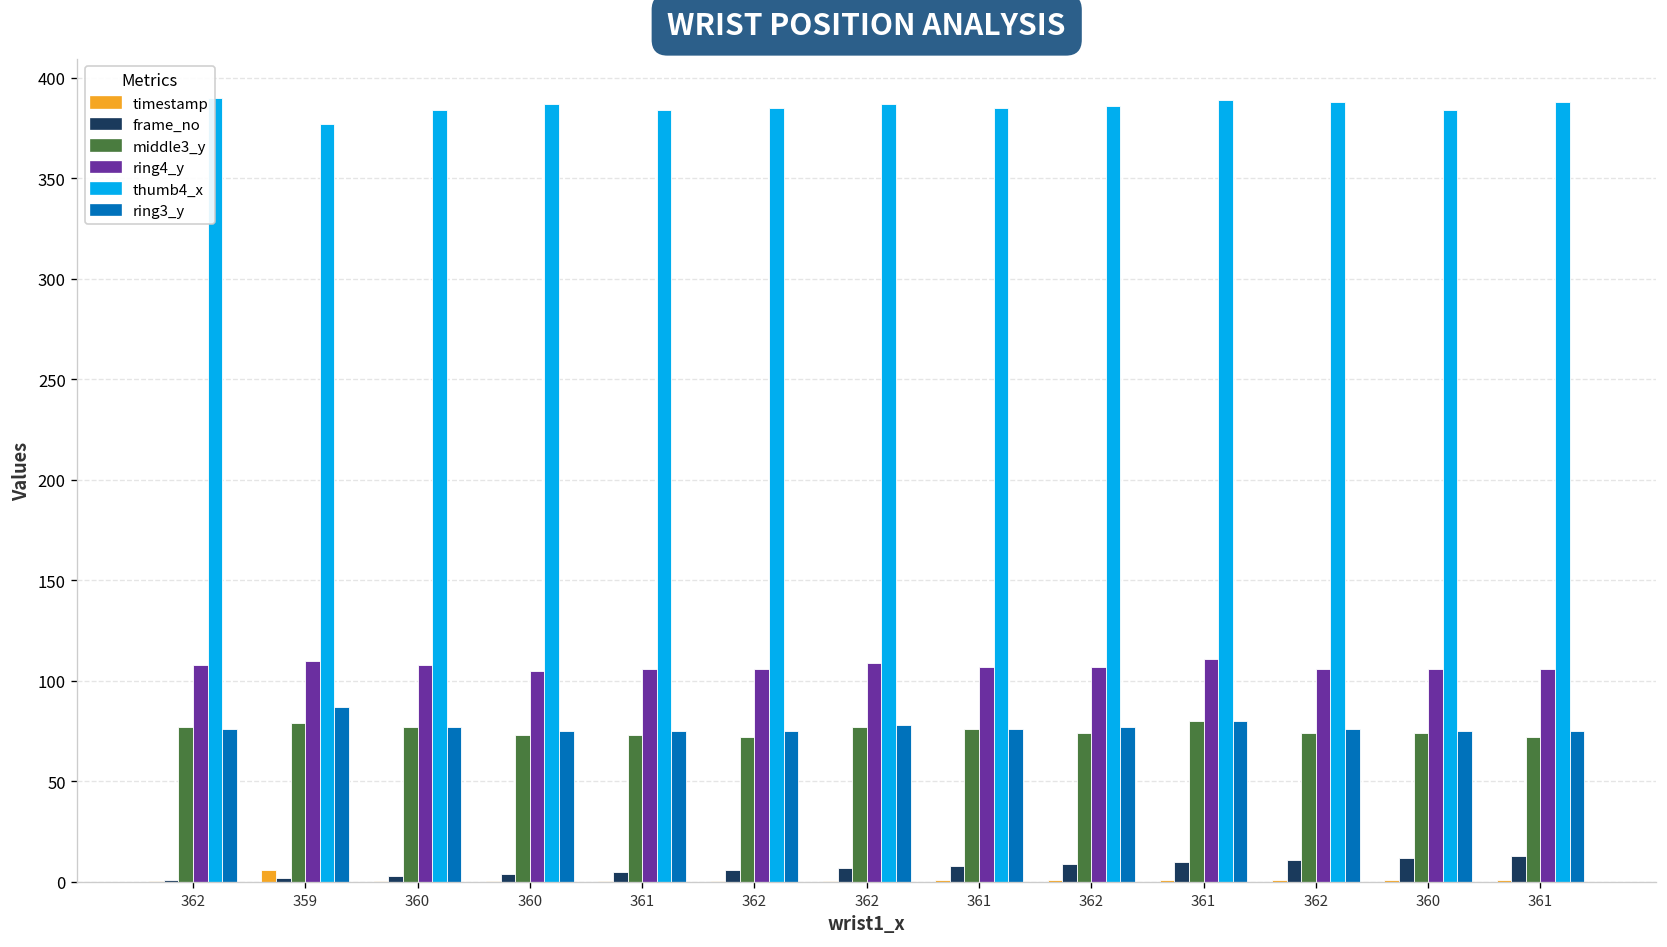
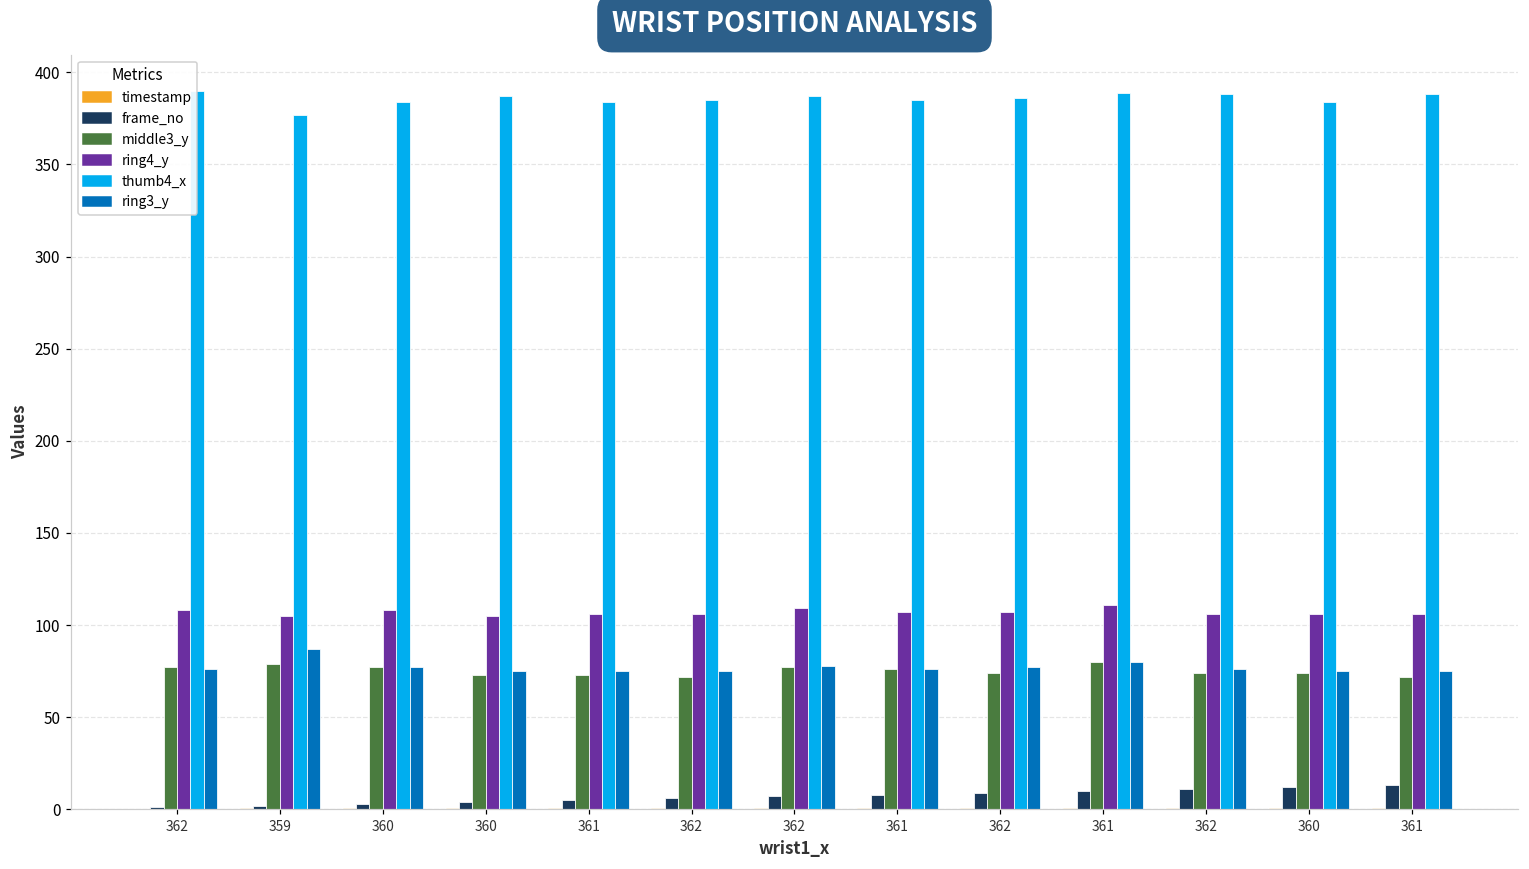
timestamp, 359: 6 -> 0
ring4_y, 359: 110 -> 105
